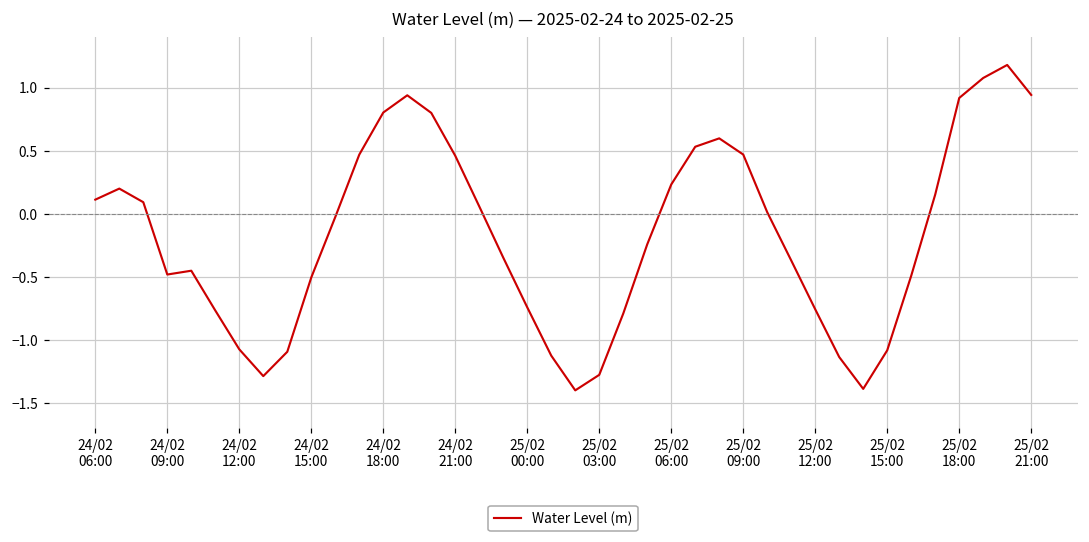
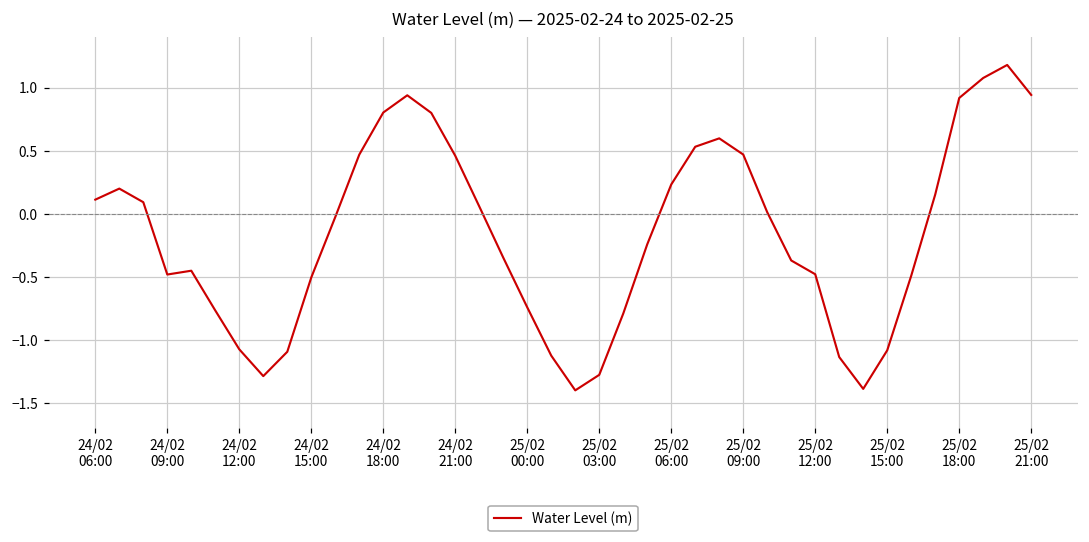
25/02 12:00: -0.76 -> -0.48
